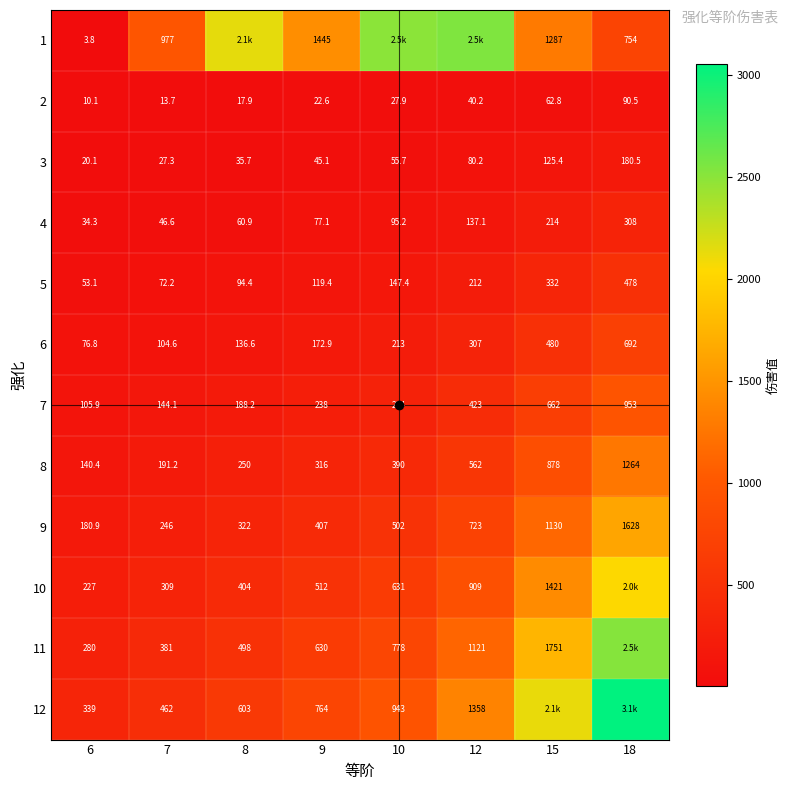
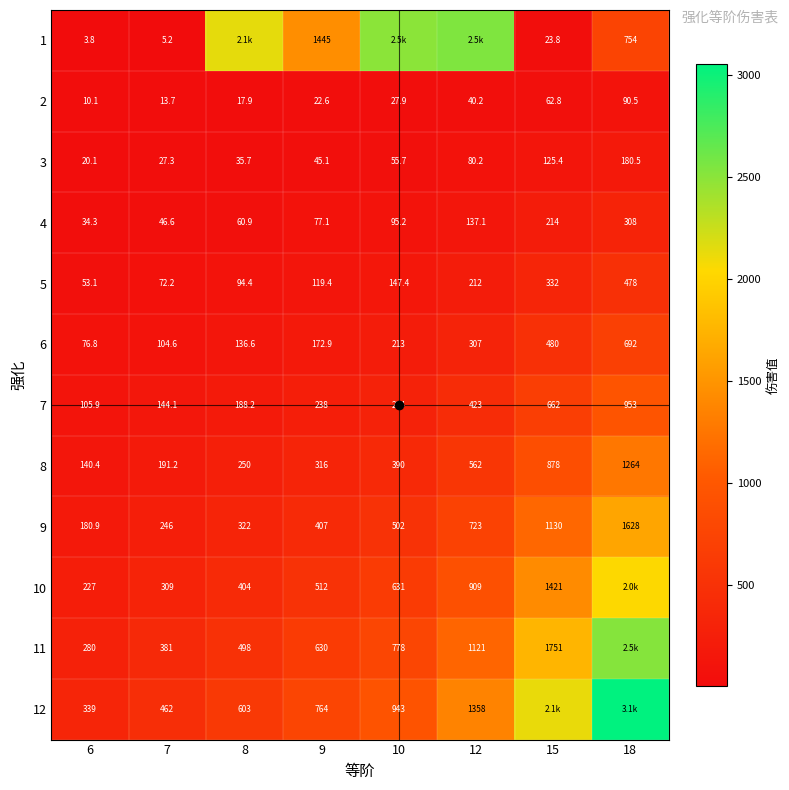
1, 7: 977 -> 5.2
1, 15: 1287 -> 23.8
